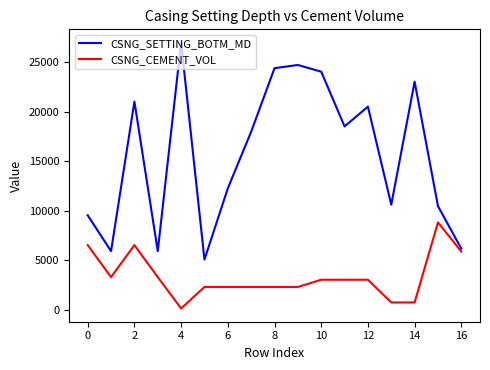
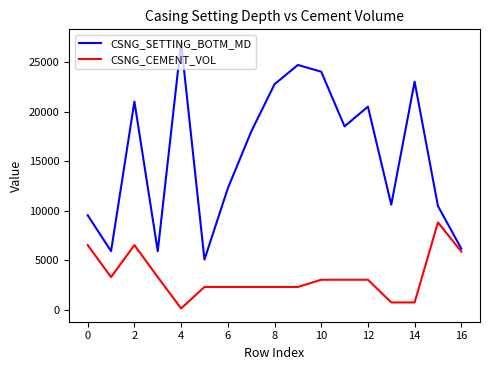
CSNG_SETTING_BOTM_MD, 8: 24000 -> 23000
